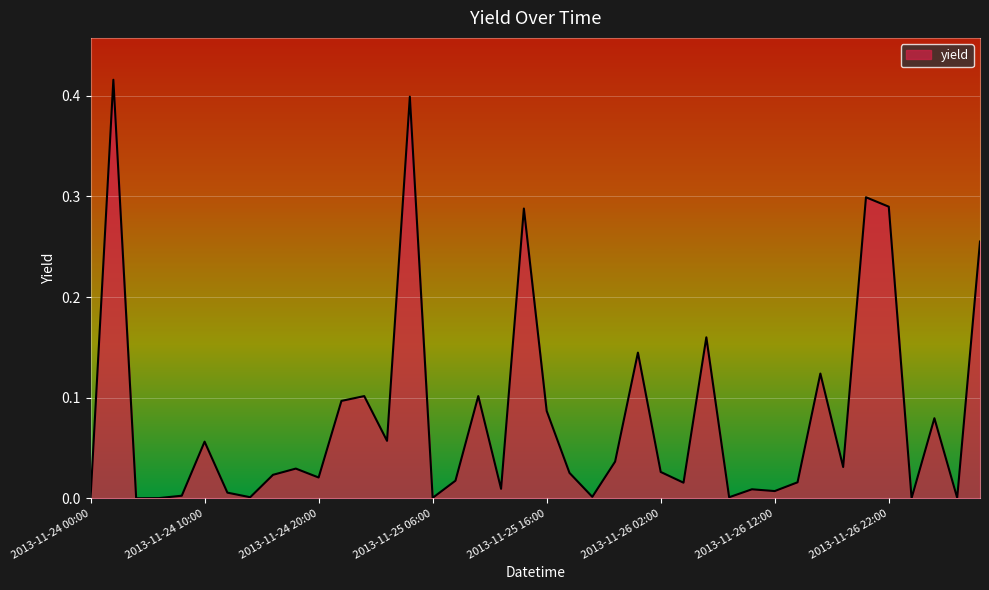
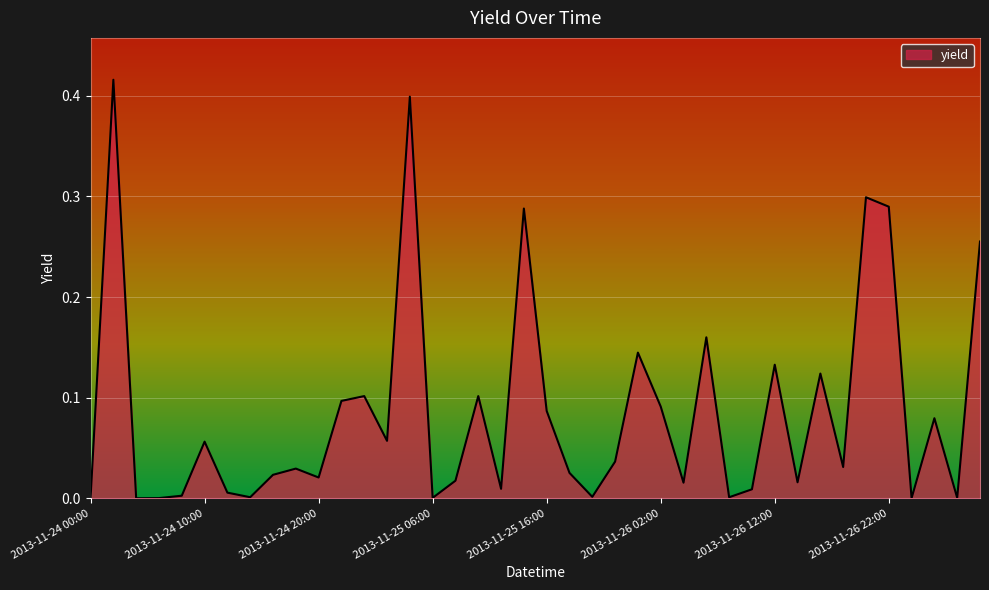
2013-11-26 02:00: 0.026 -> 0.091
2013-11-26 12:00: 0.007 -> 0.133
